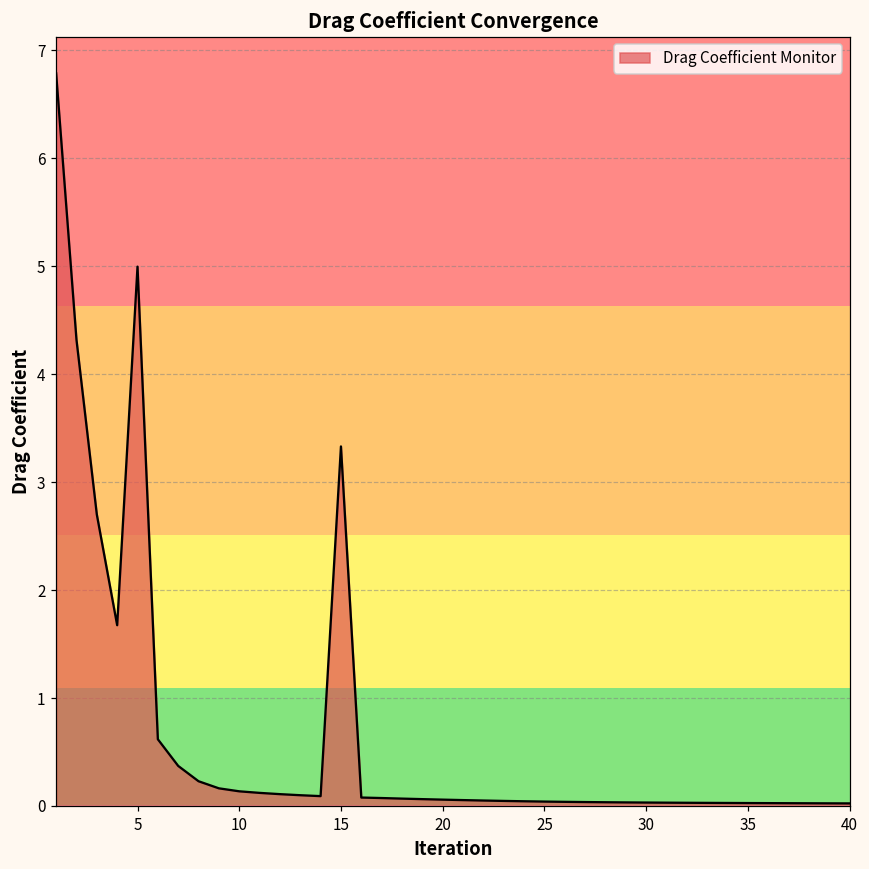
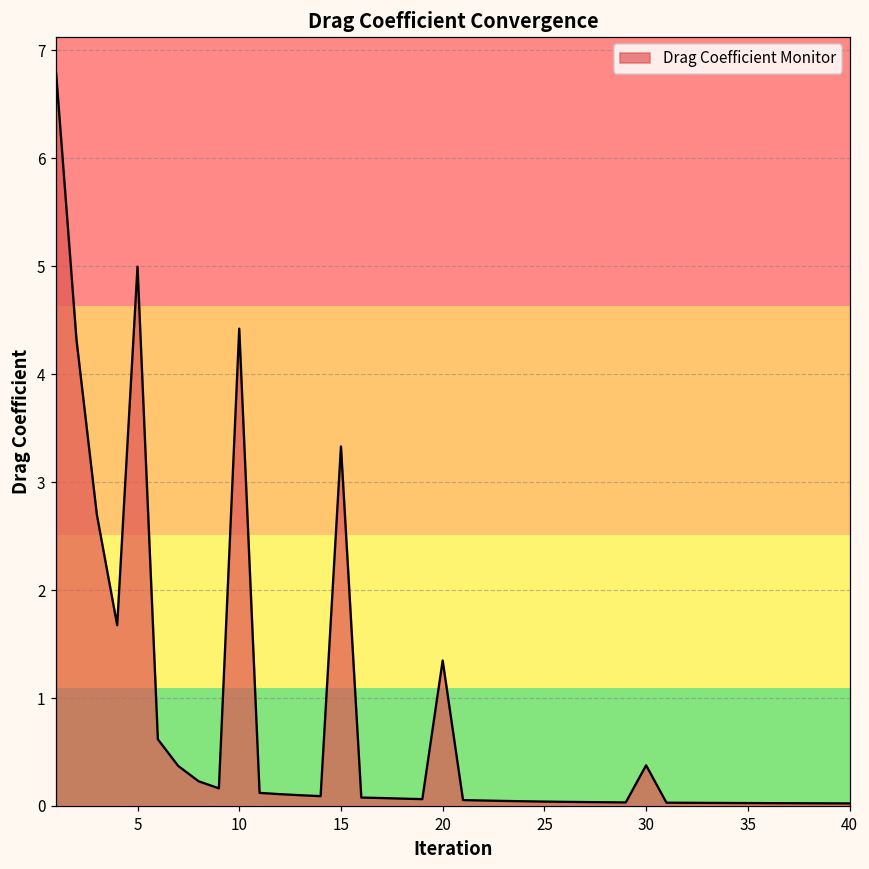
10: 0.1 -> 4.4
20: 0.1 -> 1.3
30: 0.0 -> 0.4
